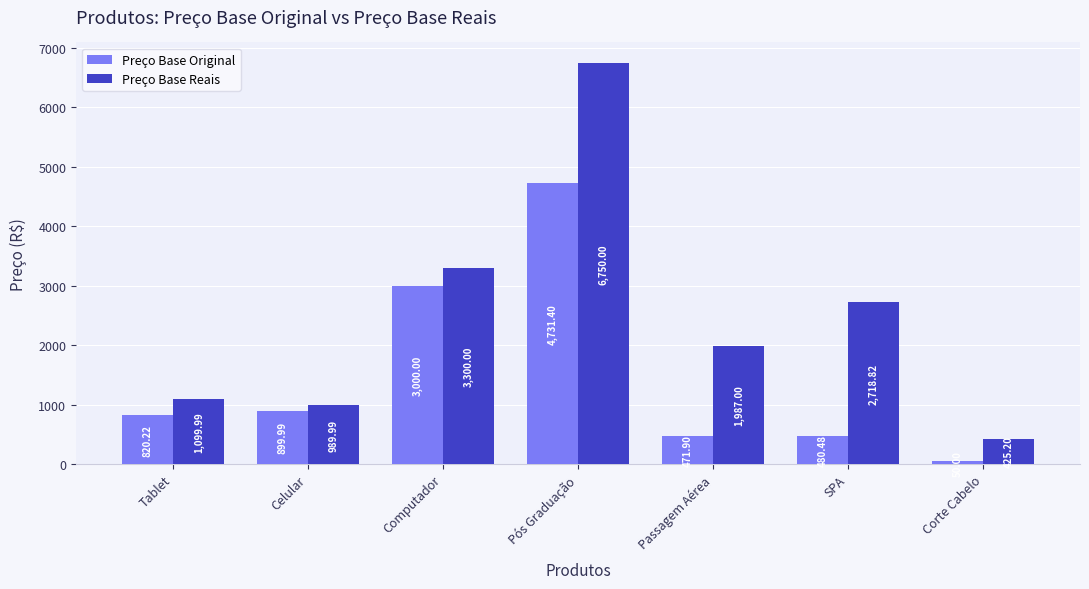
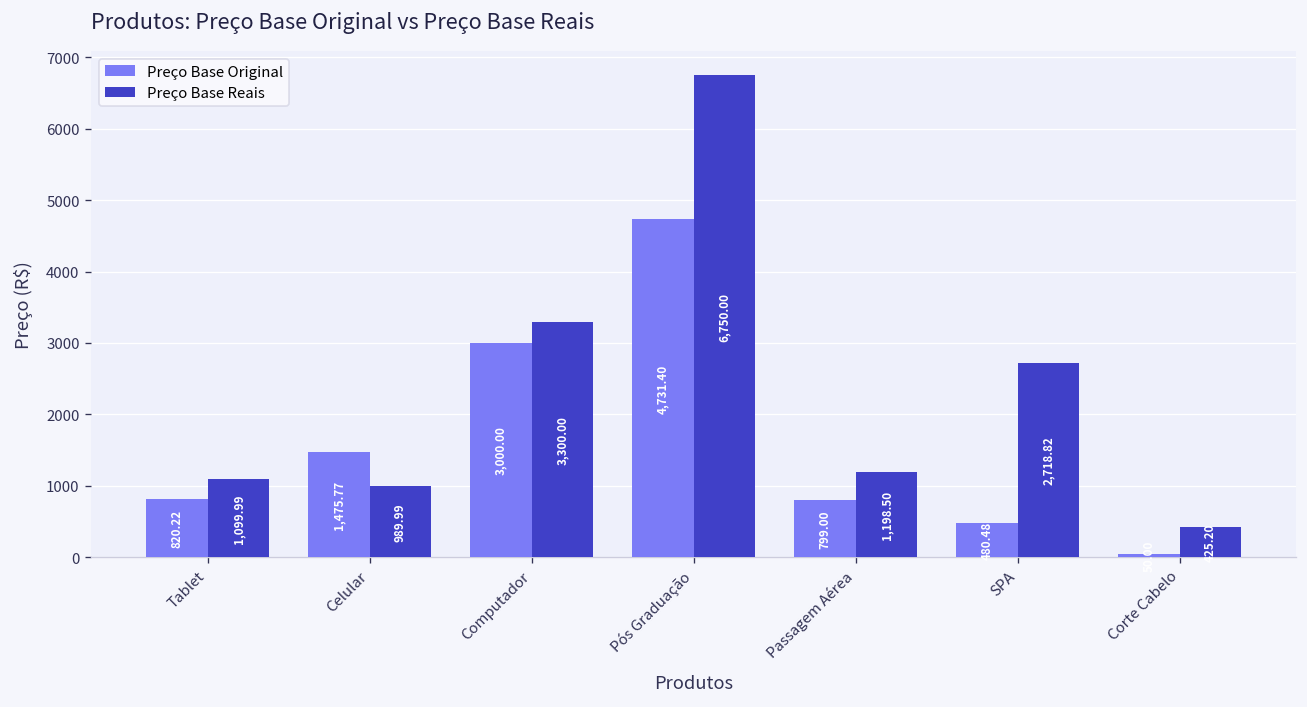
Preço Base Original, Celular: 899.99 -> 1,475.77
Preço Base Original, Passagem Aérea: 471.90 -> 799.00
Preço Base Reais, Passagem Aérea: 1,987.00 -> 1,198.50
